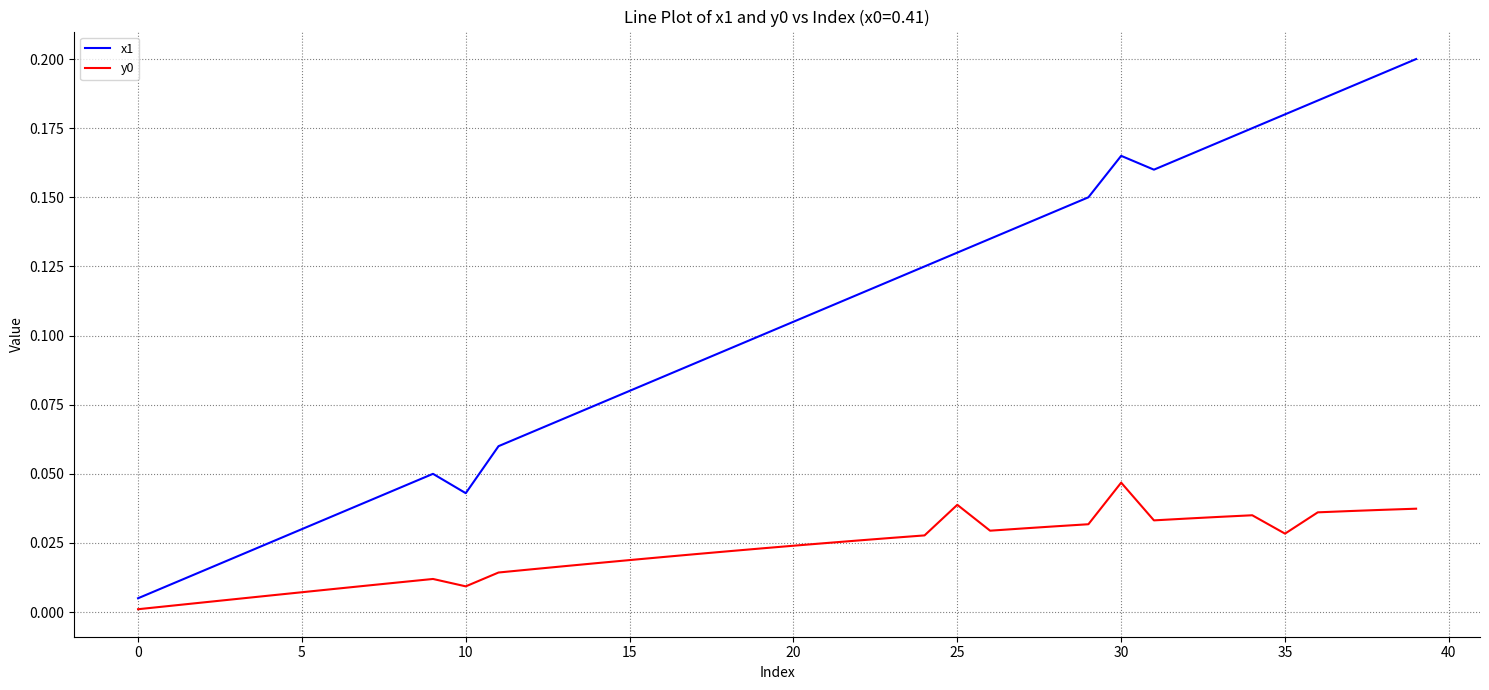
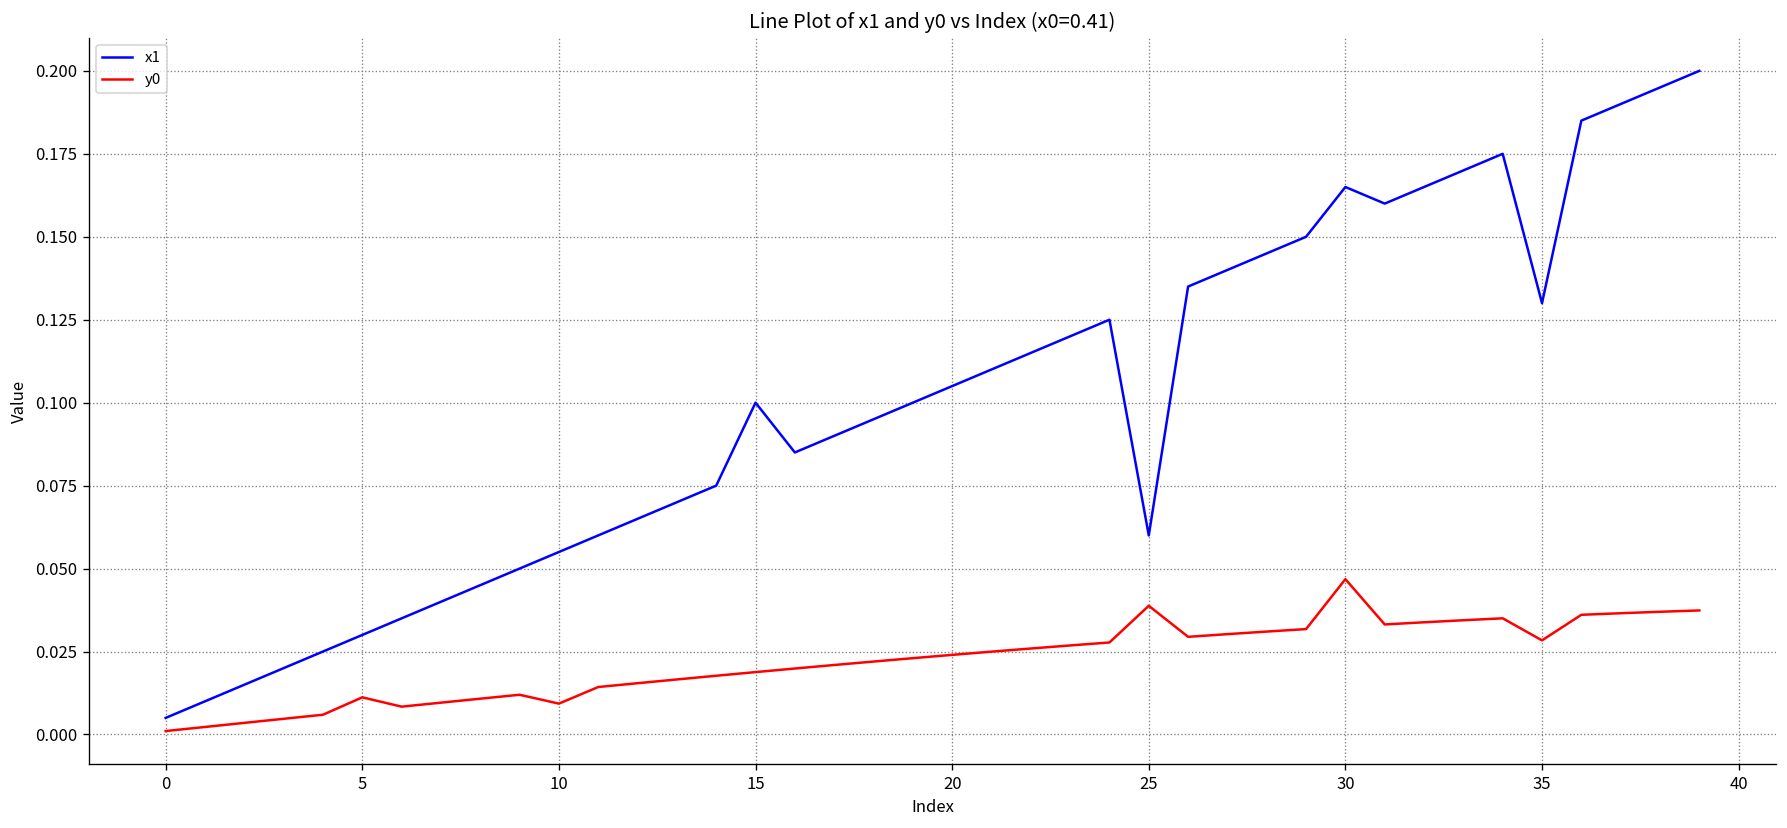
y0, 5: 0.007 -> 0.011
x1, 10: 0.043 -> 0.055
x1, 15: 0.08 -> 0.10
x1, 25: 0.13 -> 0.06
x1, 35: 0.18 -> 0.13
